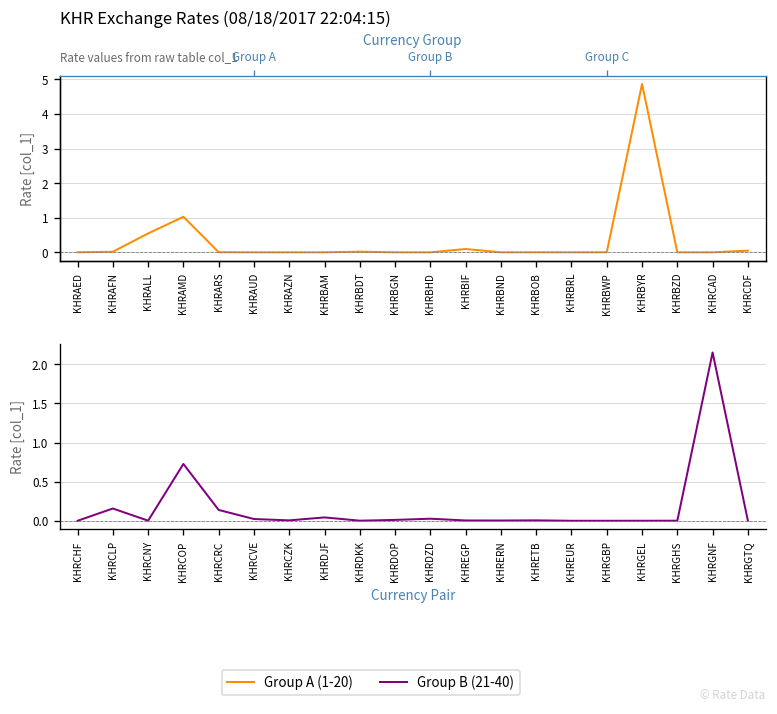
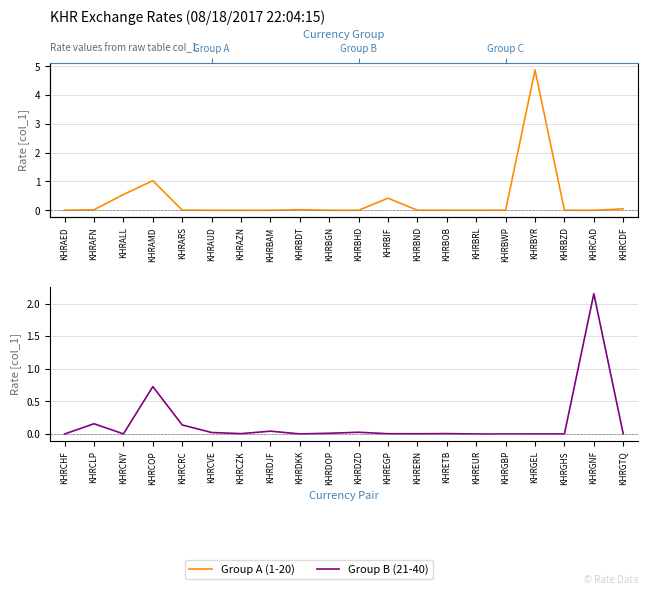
KHR Exchange Rates (08/18/2017 22:04:15), KHRBIF: 0.1 -> 0.4
